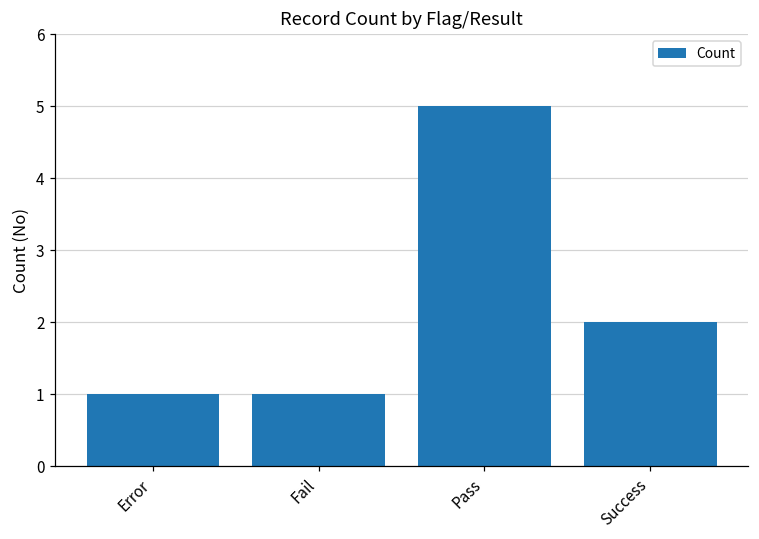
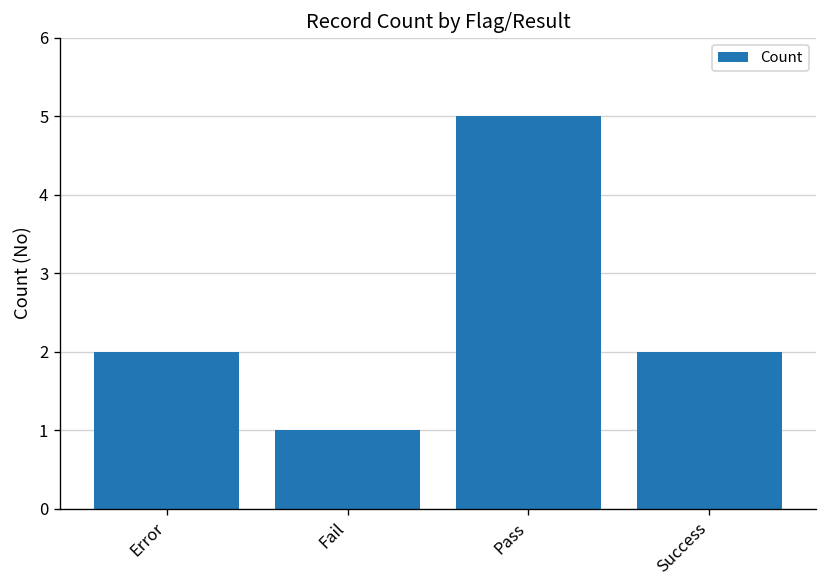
Error: 1 -> 2
